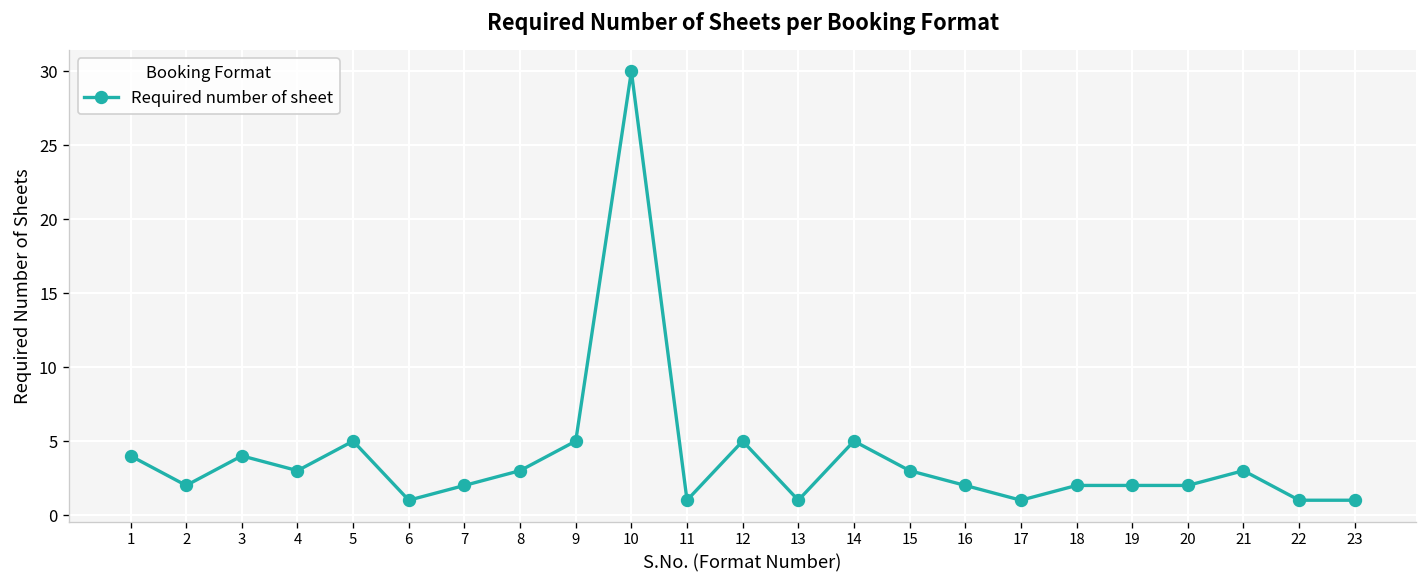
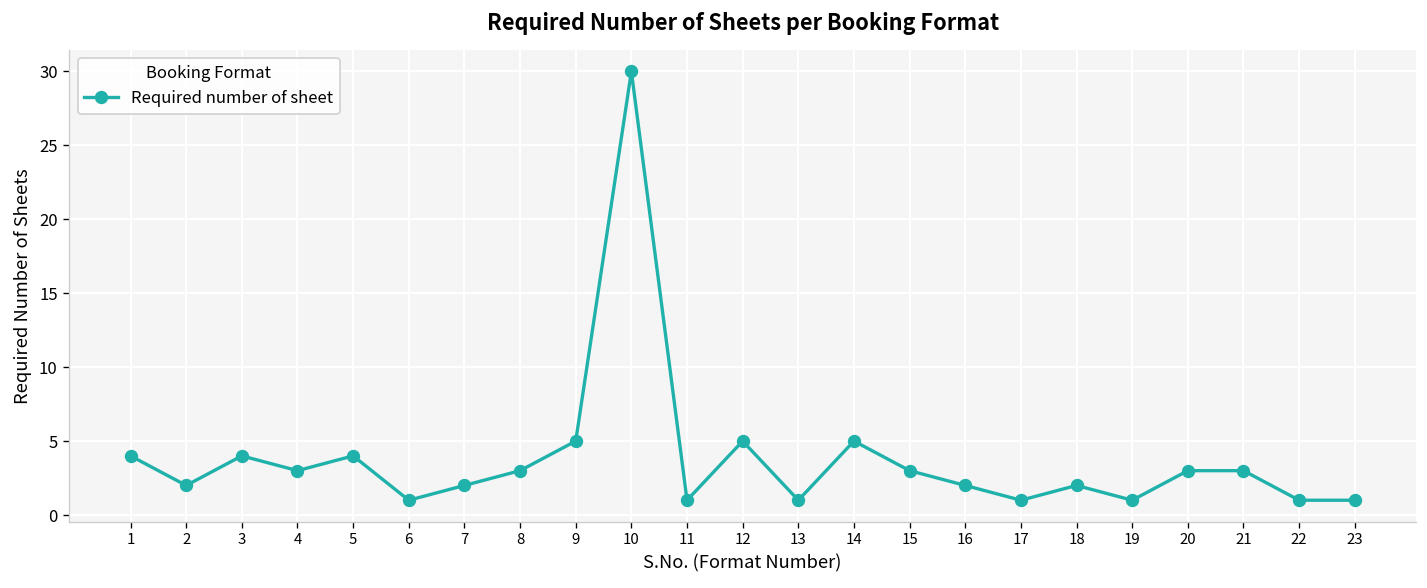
5: 5 -> 4
19: 2 -> 1
20: 2 -> 3
